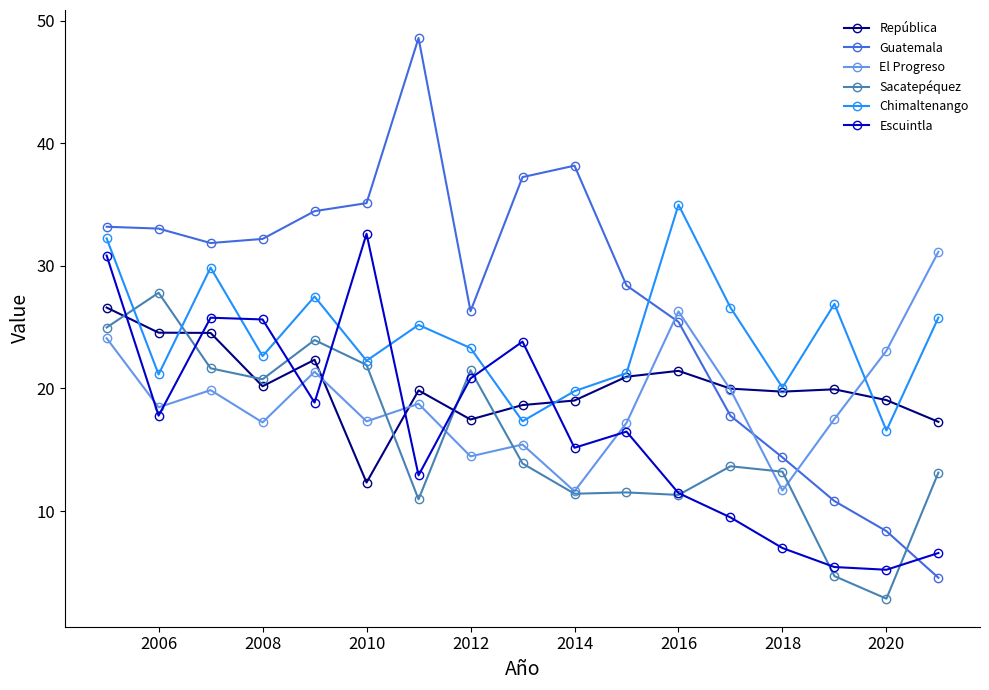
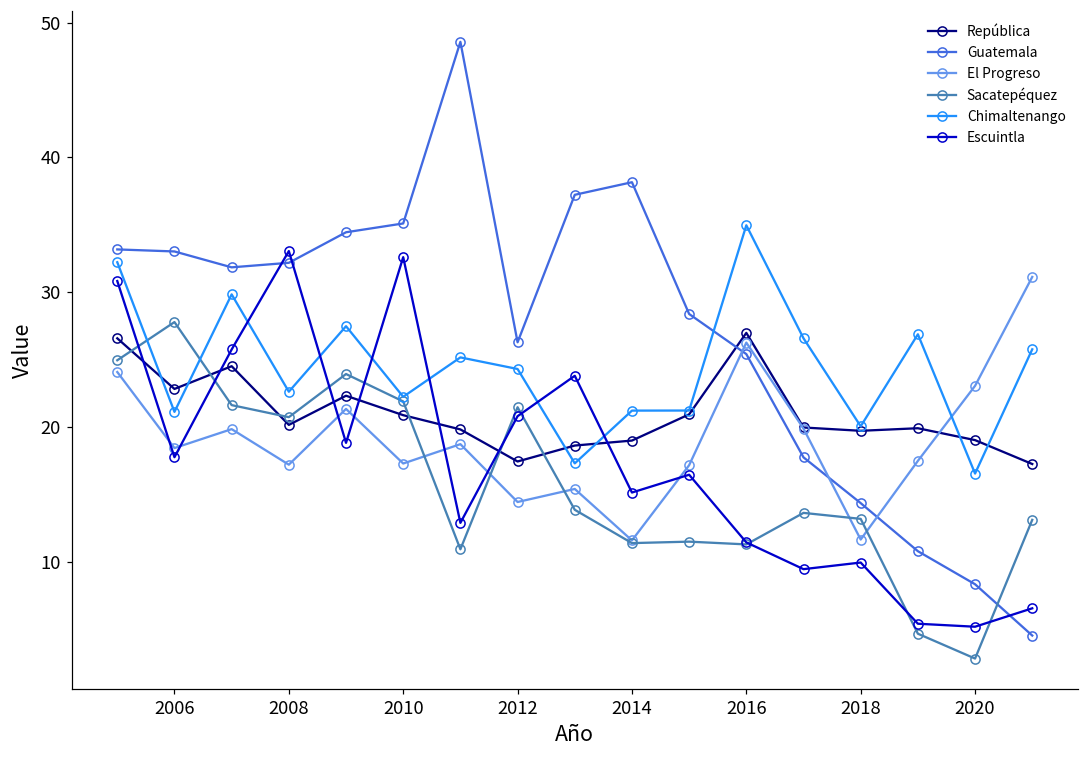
República, 2006: 24.5 -> 22.8
Escuintla, 2008: 25.6 -> 33.1
República, 2010: 12.3 -> 20.9
Chimaltenango, 2012: 23.3 -> 24.3
Chimaltenango, 2014: 19.8 -> 21.2
República, 2016: 21.4 -> 27.0
Escuintla, 2018: 7.0 -> 10.0
